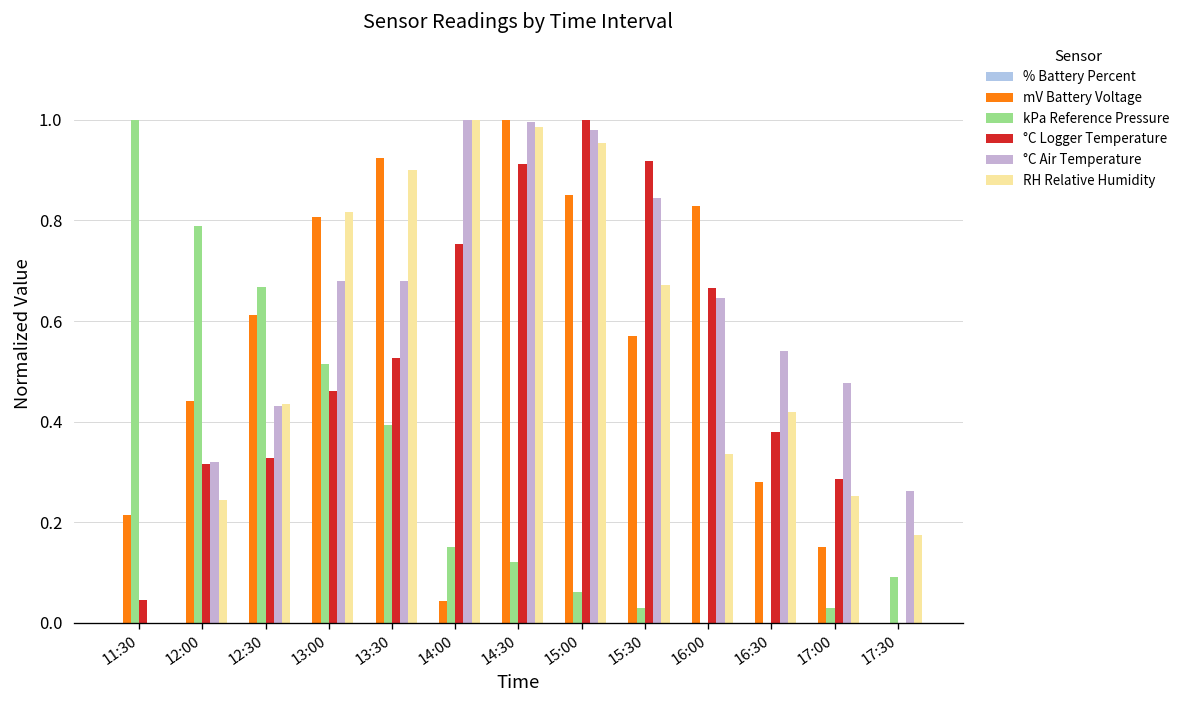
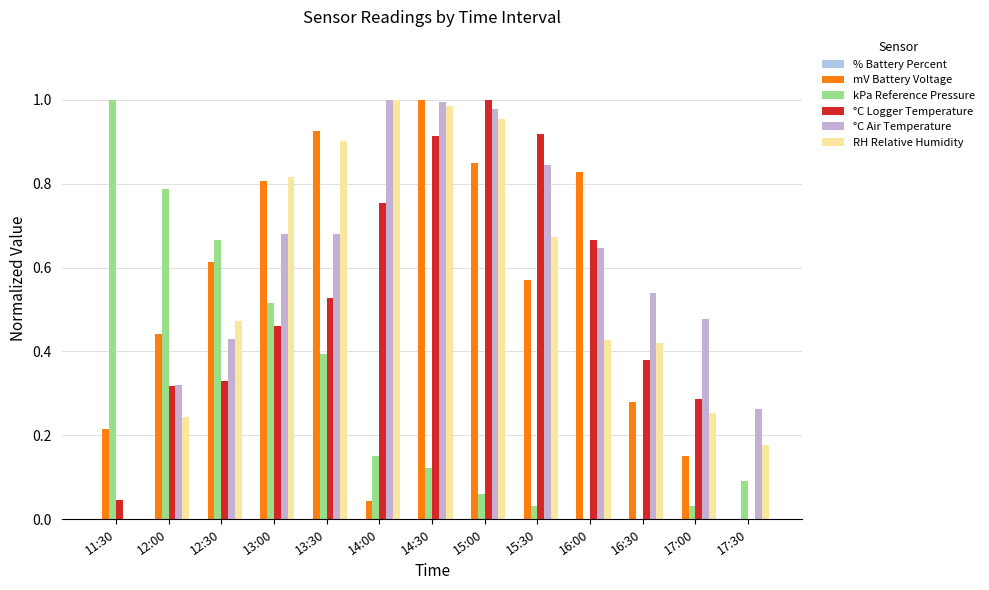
RH Relative Humidity, 12:30: 0.44 -> 0.47
RH Relative Humidity, 16:00: 0.34 -> 0.43
